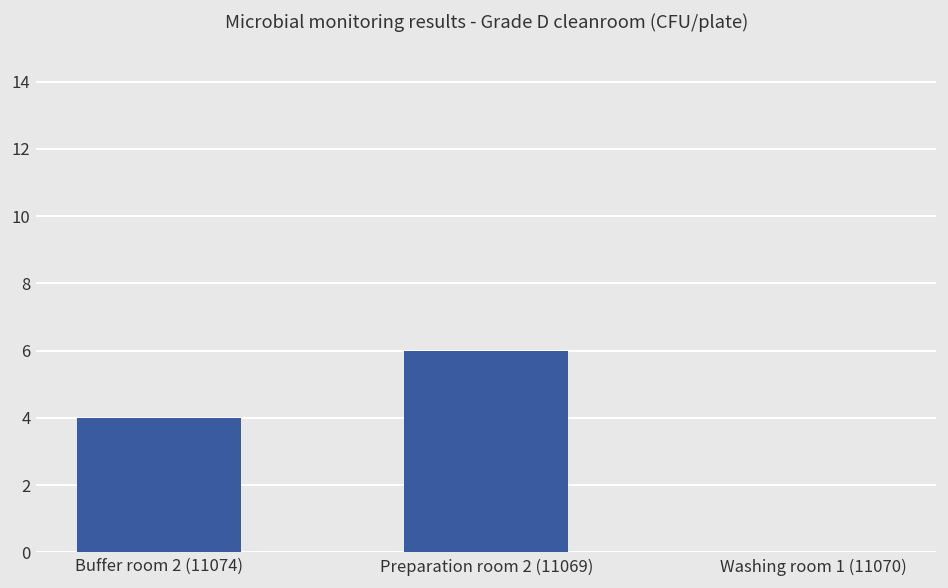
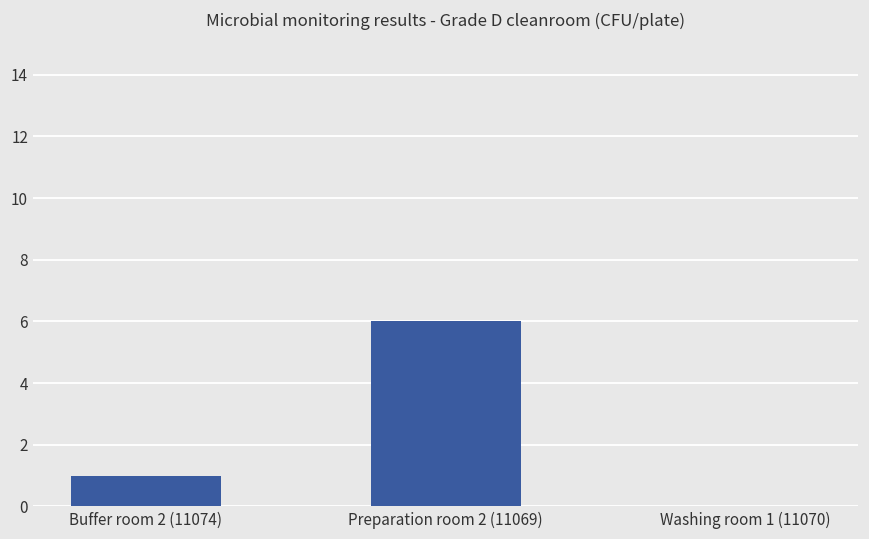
Buffer room 2 (11074): 4 -> 1
